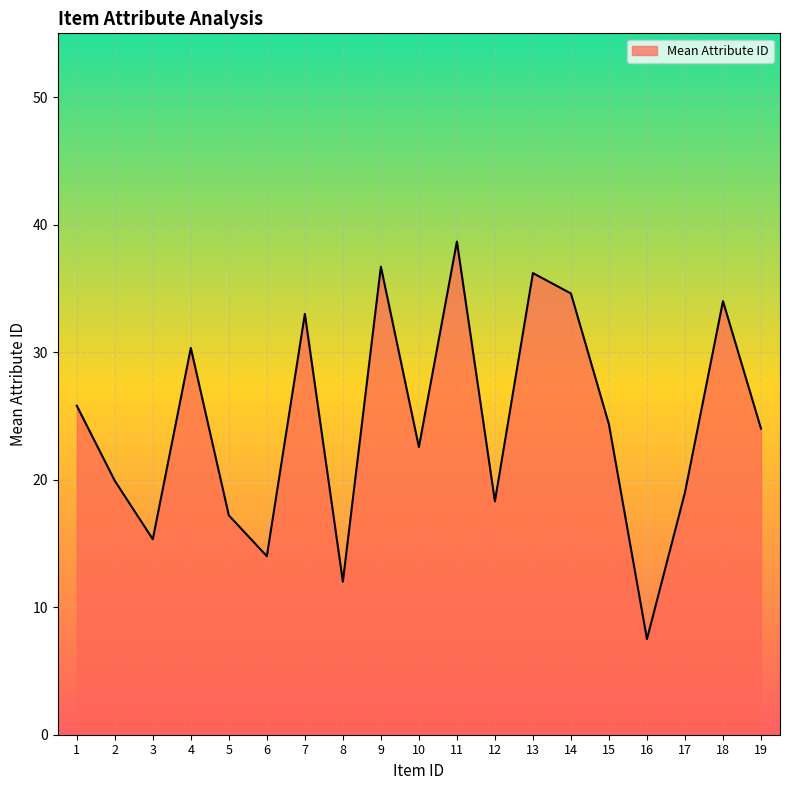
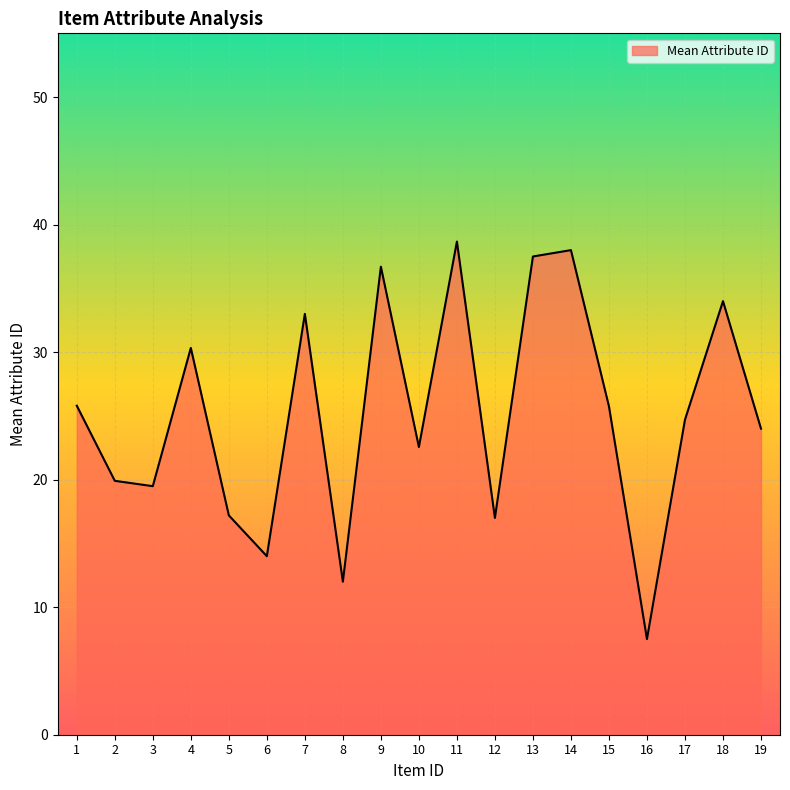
3: 15.3 -> 19.5
12: 18.3 -> 17.0
13: 36.2 -> 37.5
14: 34.6 -> 38.0
15: 24.3 -> 25.8
17: 19.0 -> 24.7
